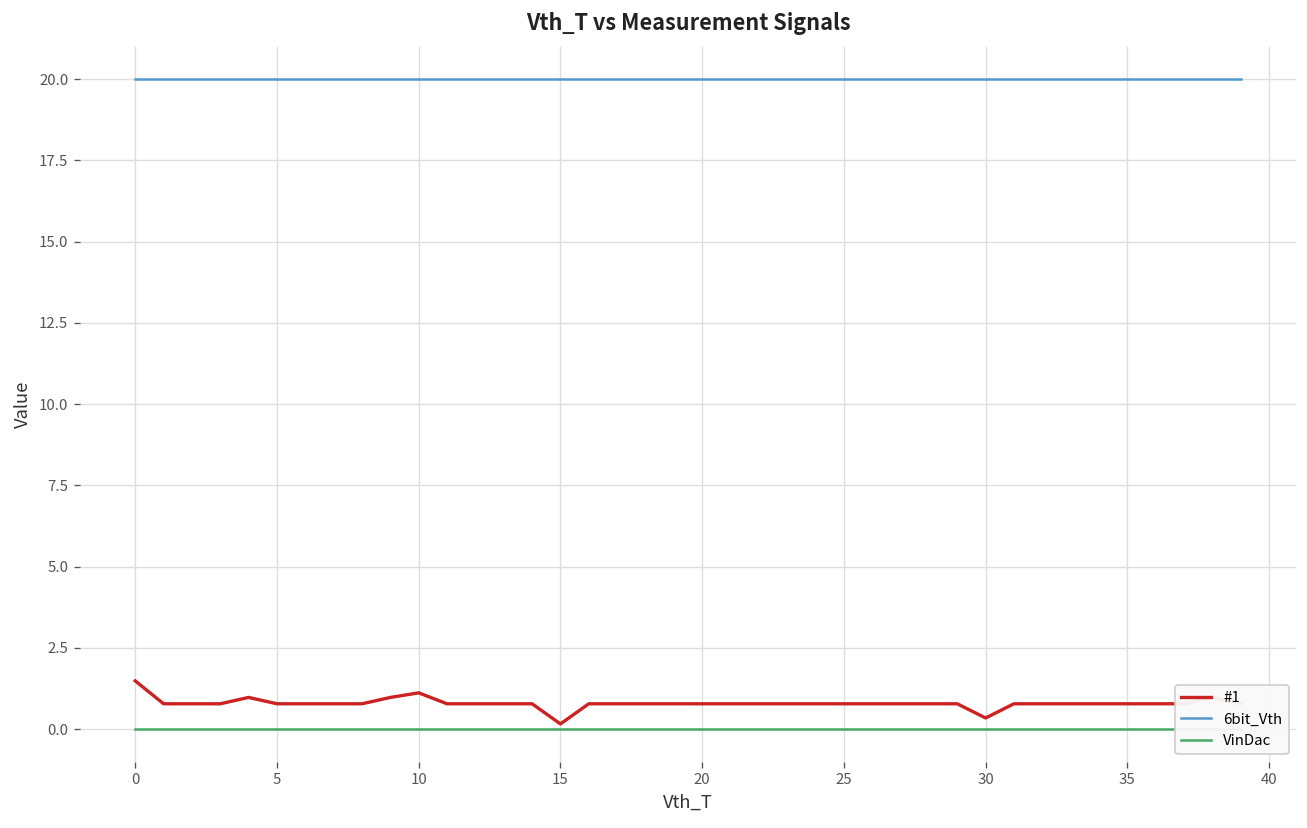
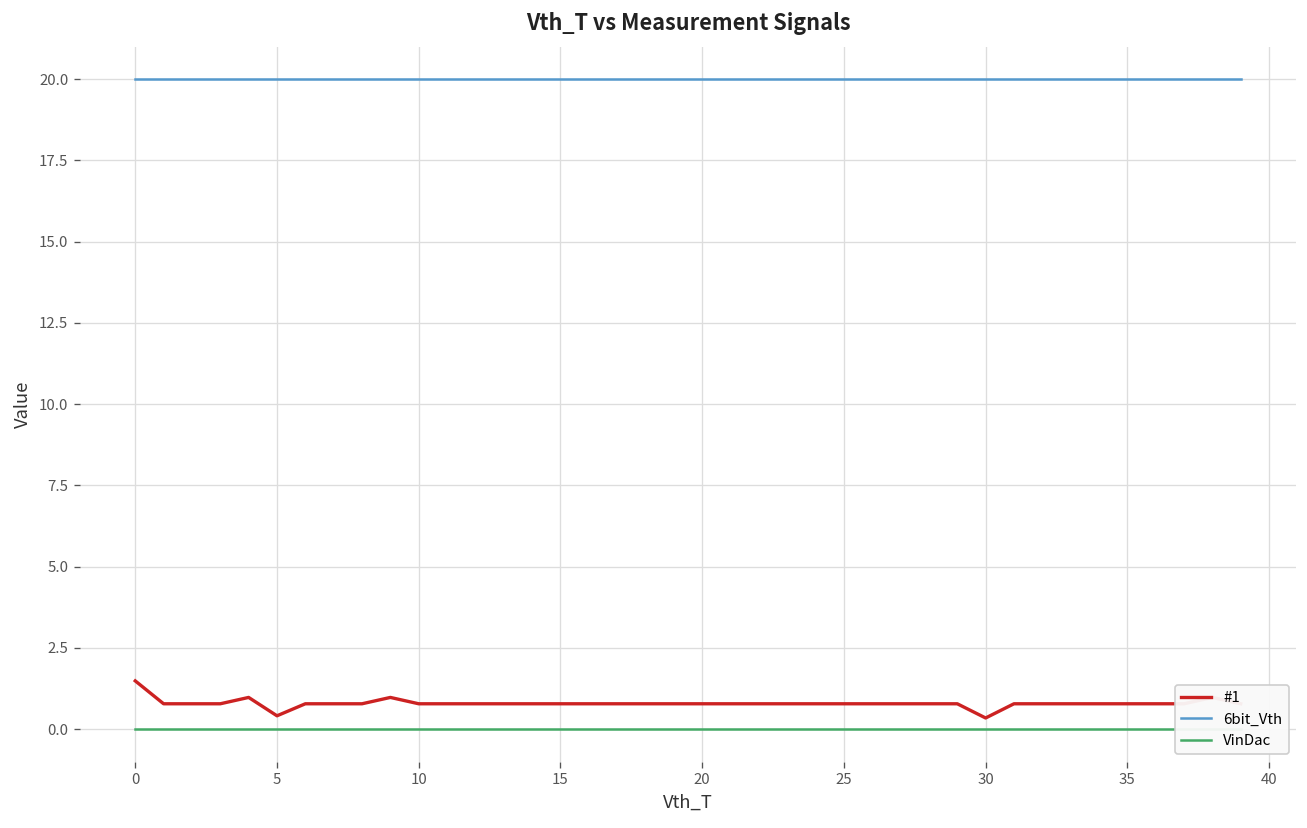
#1, 5: 0.8 -> 0.4
#1, 10: 1.1 -> 0.8
#1, 15: 0.2 -> 0.8
